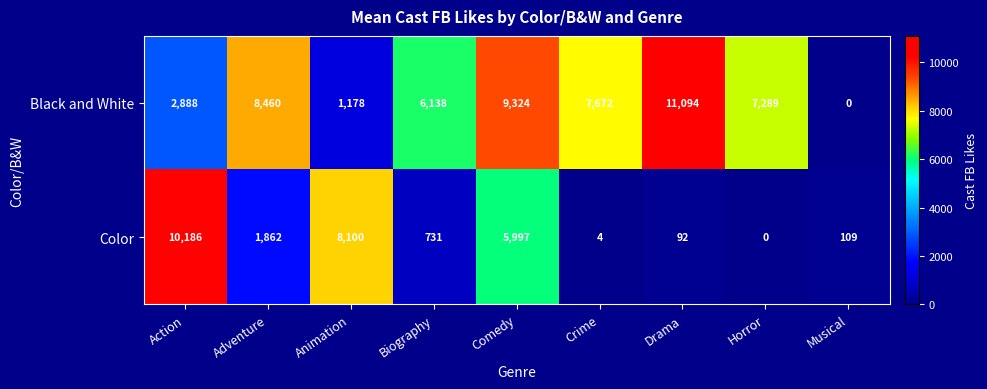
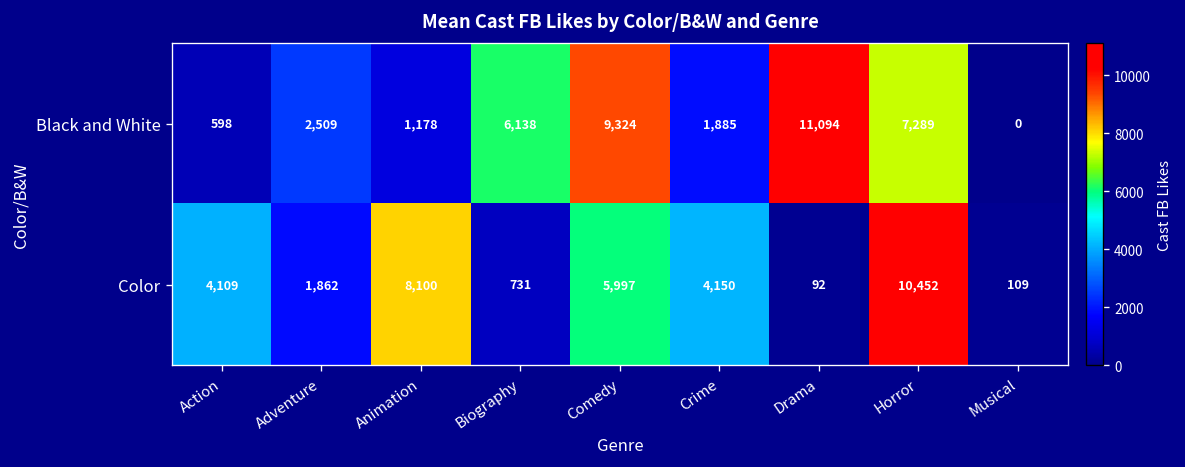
Black and White, Action: 2,888 -> 598
Black and White, Adventure: 8,460 -> 2,509
Black and White, Crime: 7,672 -> 1,885
Color, Action: 10,186 -> 4,109
Color, Crime: 4 -> 4,150
Color, Horror: 0 -> 10,452
